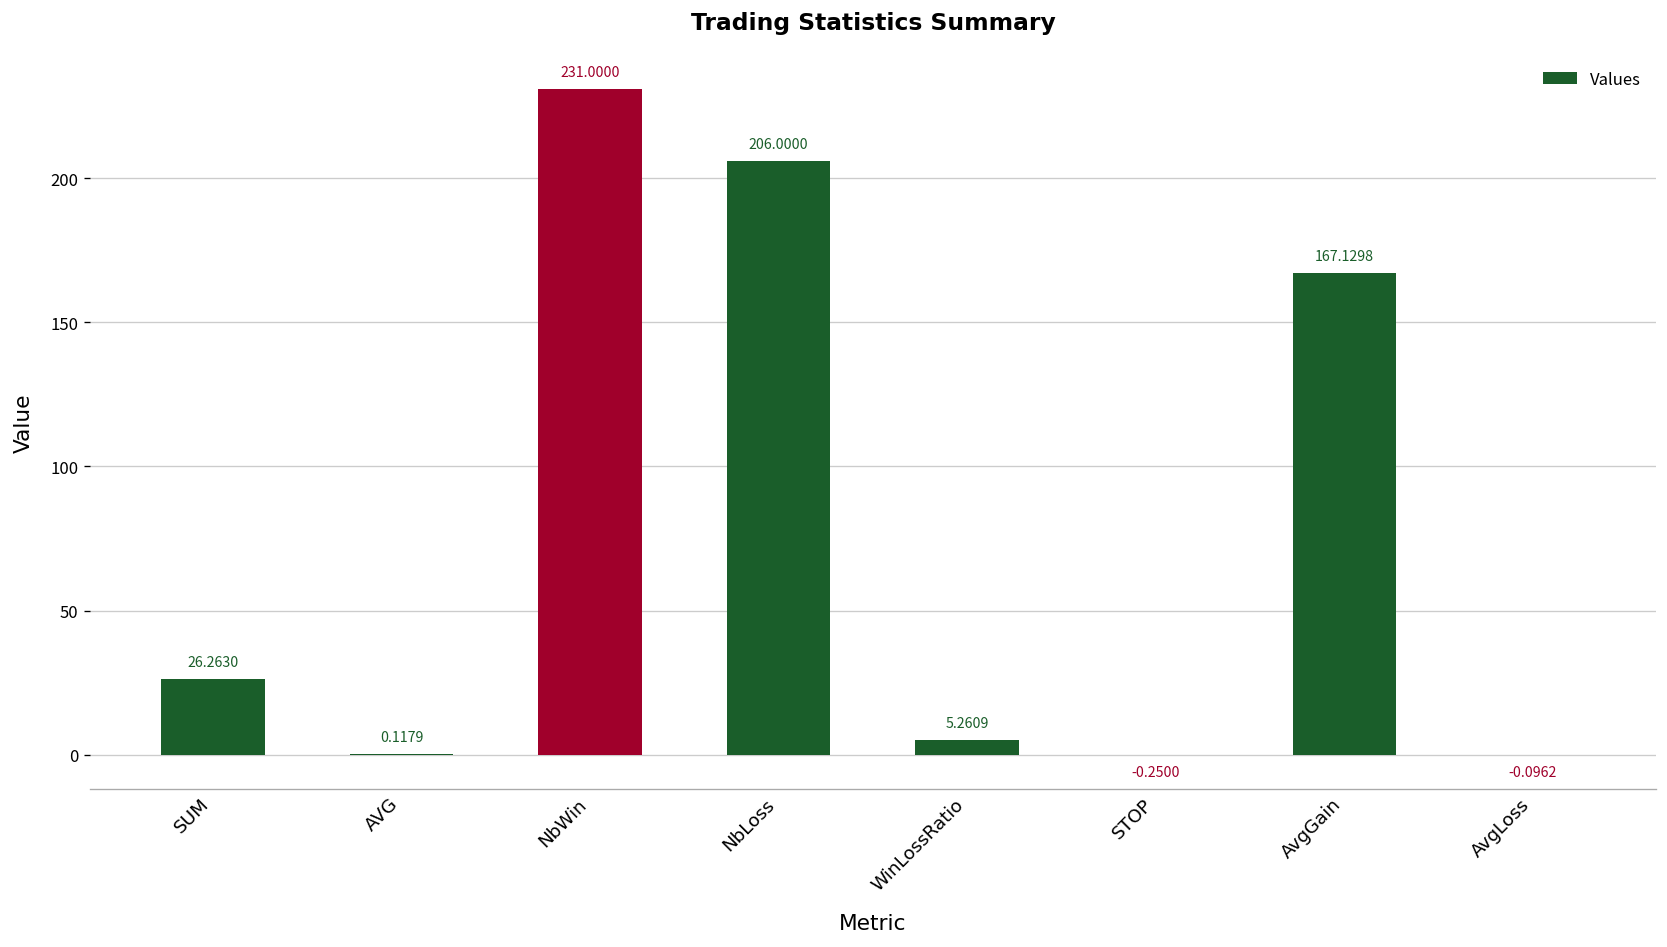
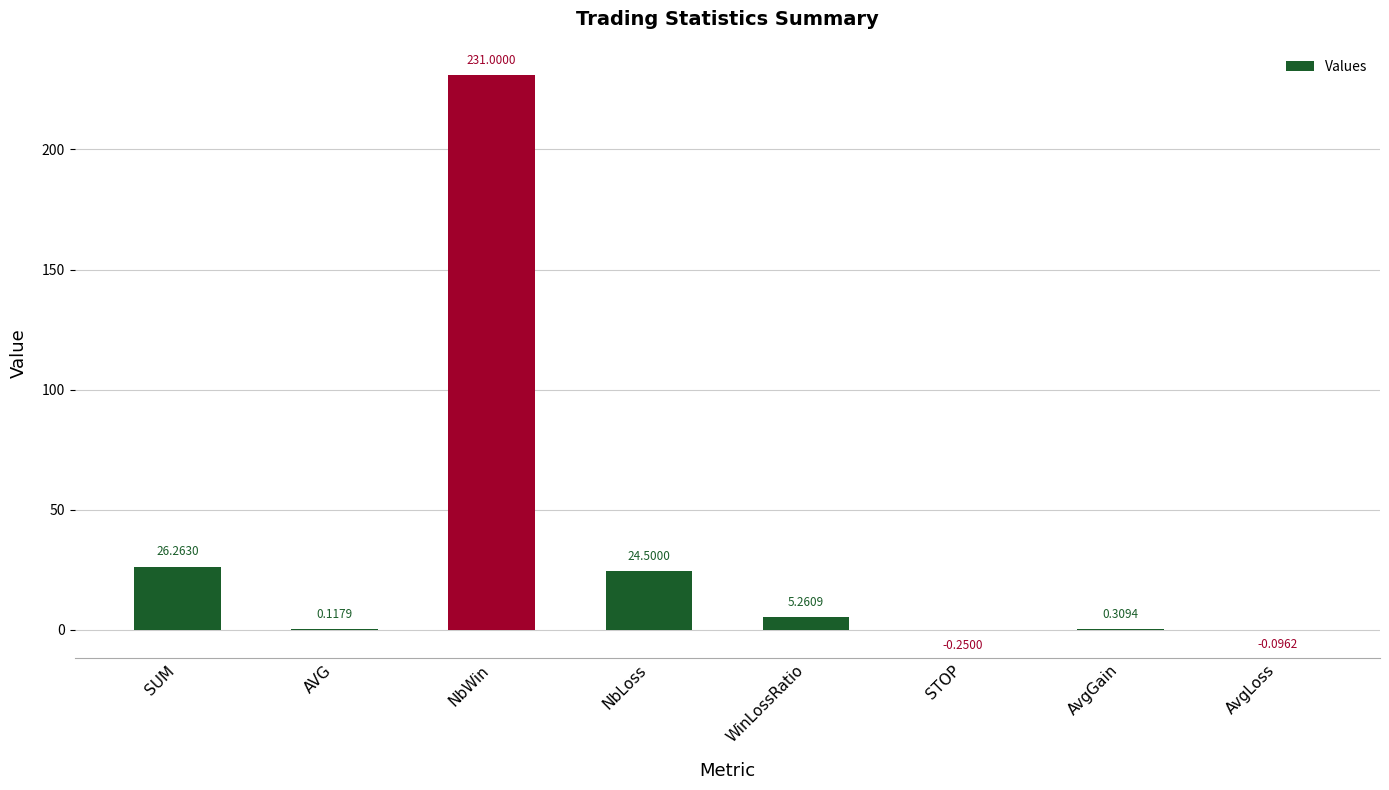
NbLoss: 206.0000 -> 24.5000
AvgGain: 167.1298 -> 0.3094
